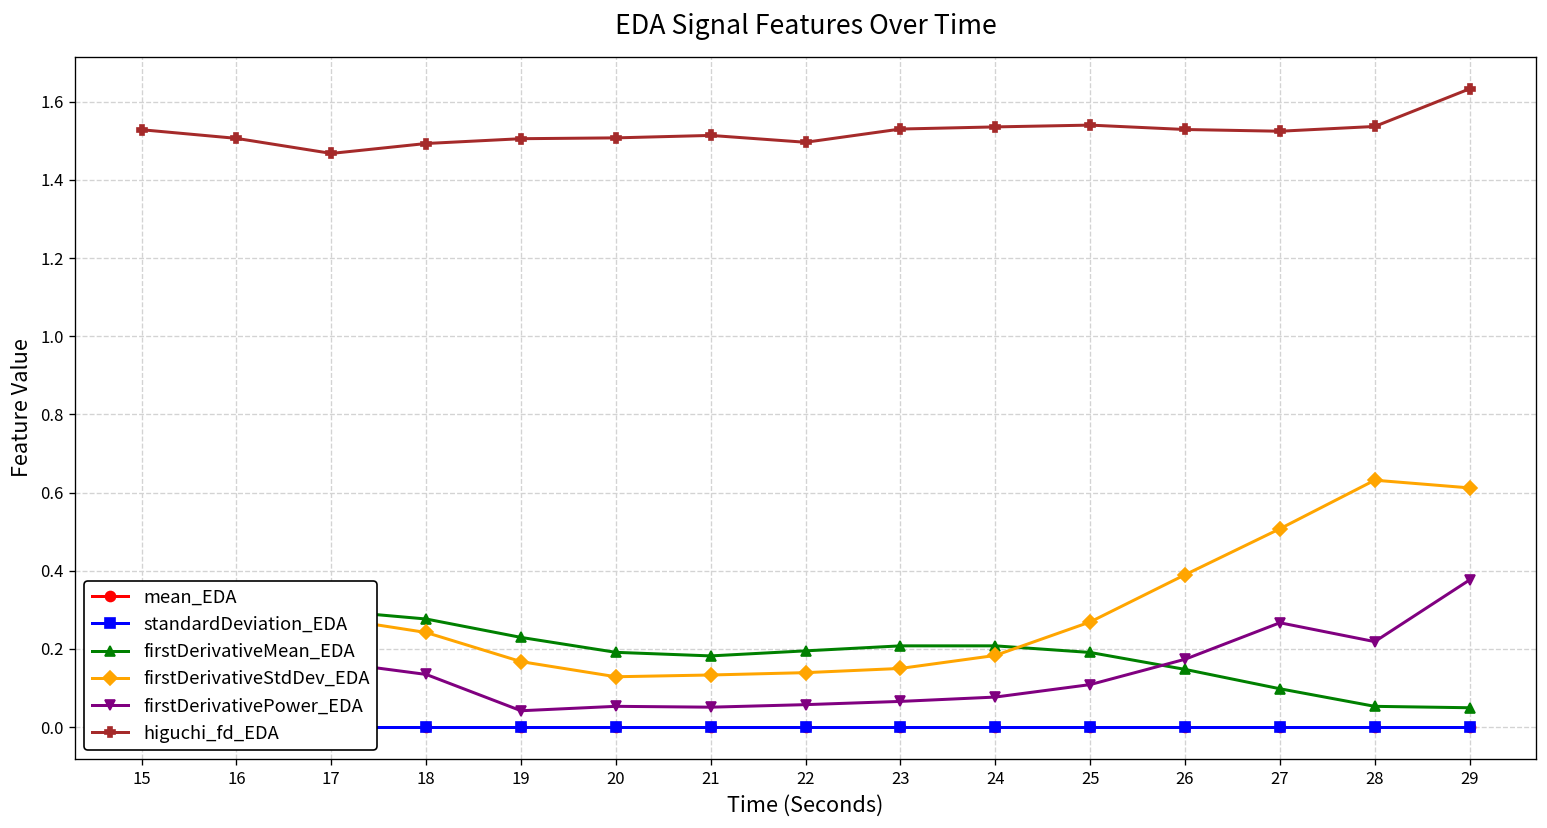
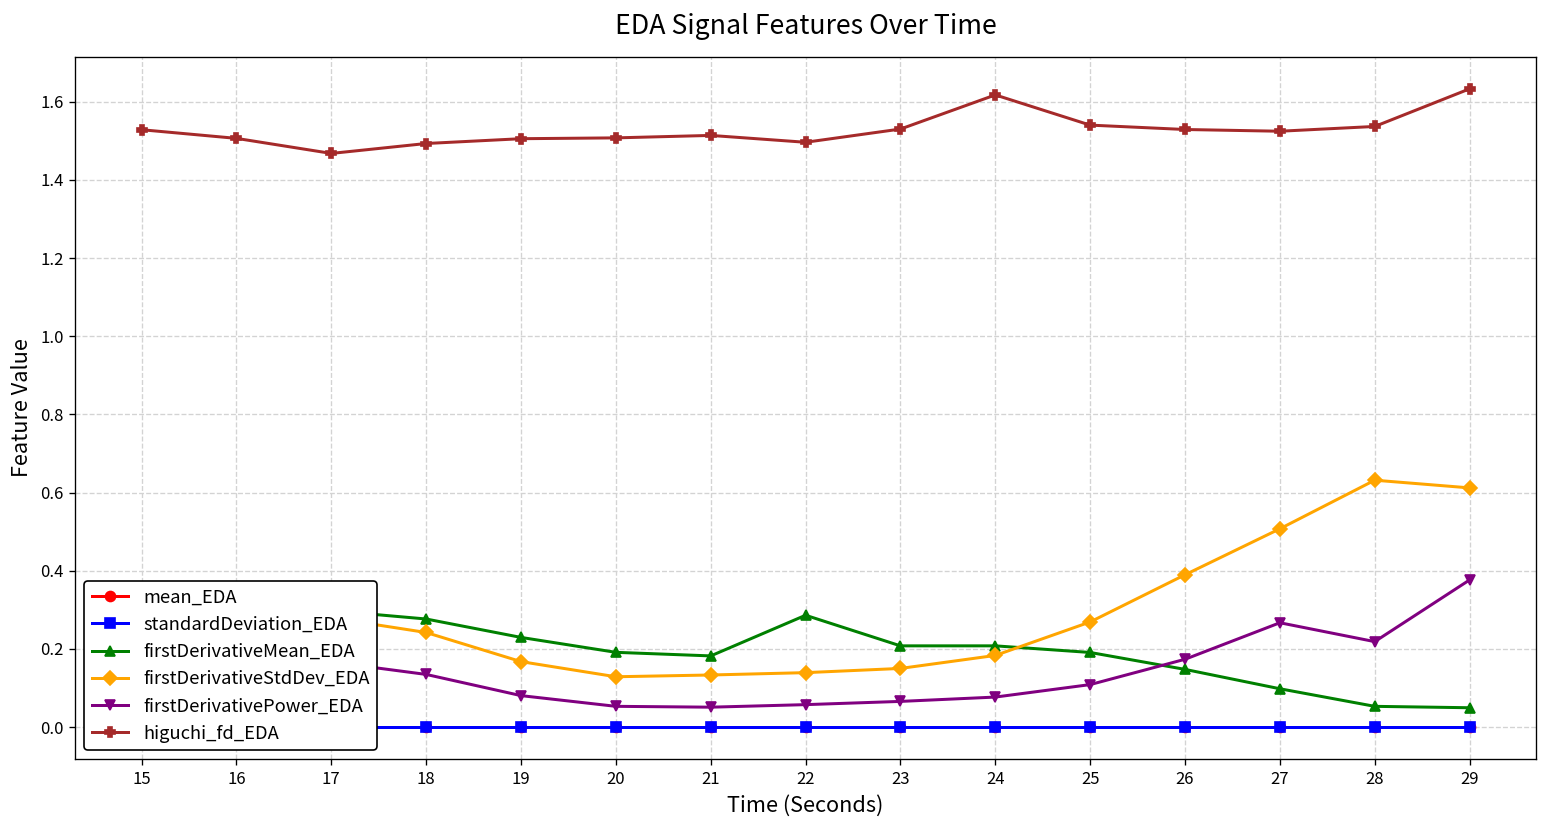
firstDerivativePower_EDA, 19: 0.04 -> 0.08
firstDerivativeMean_EDA, 22: 0.20 -> 0.29
higuchi_fd_EDA, 24: 1.54 -> 1.62
